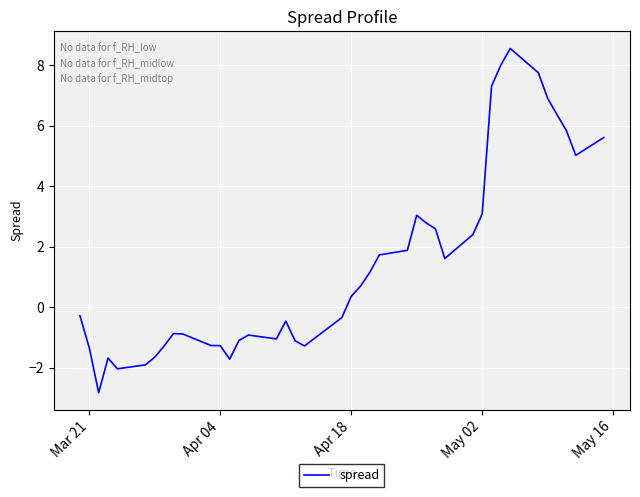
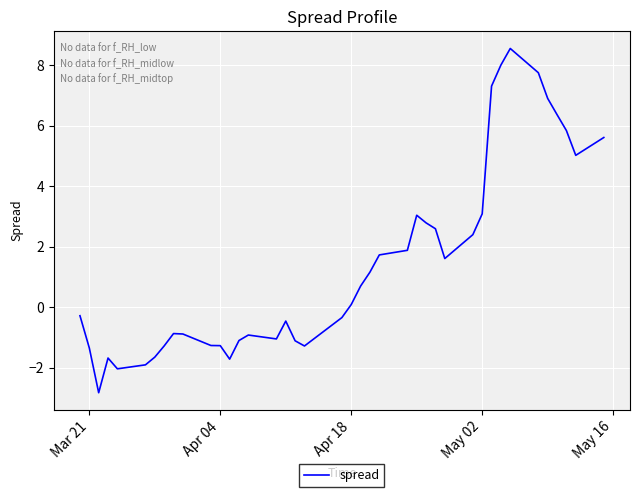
Apr 18: 0.4 -> 0.1
